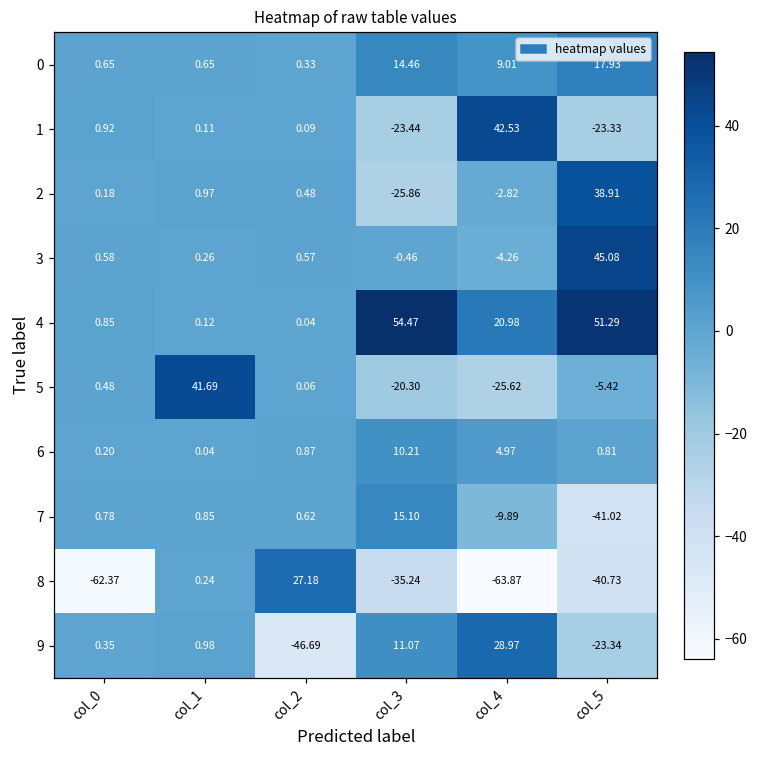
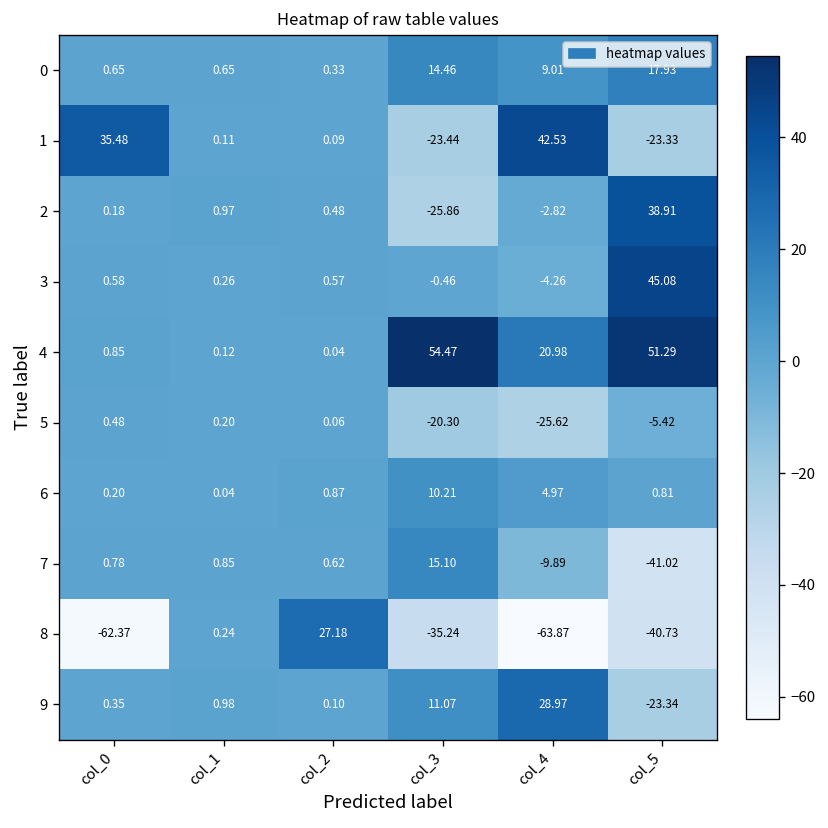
1, col_0: 0.92 -> 35.48
5, col_1: 41.69 -> 0.20
9, col_2: -46.69 -> 0.10
